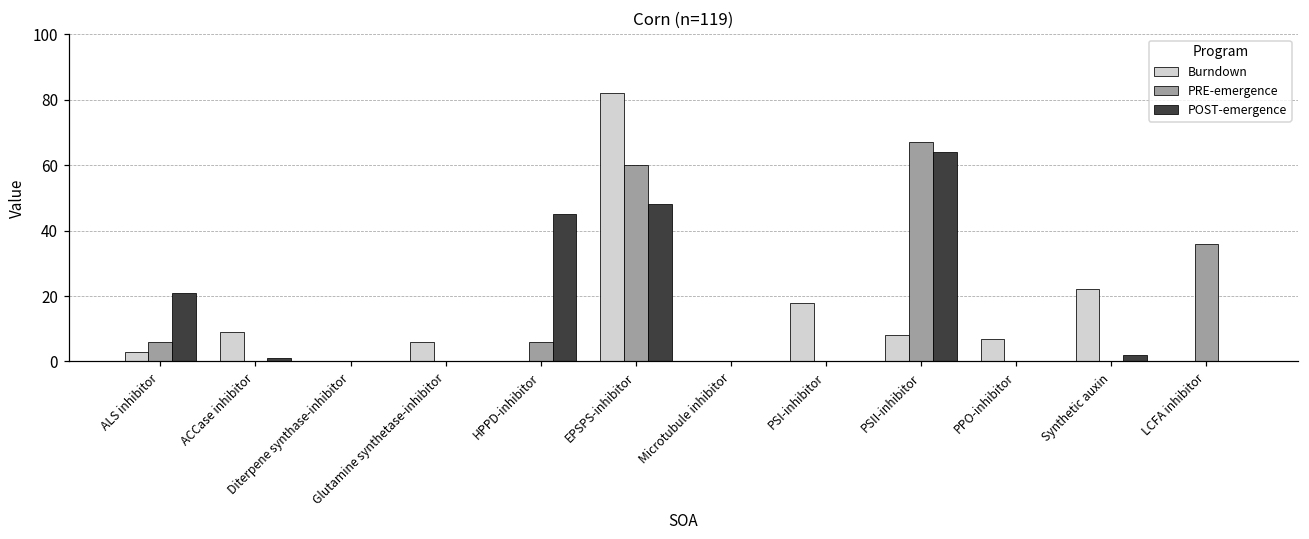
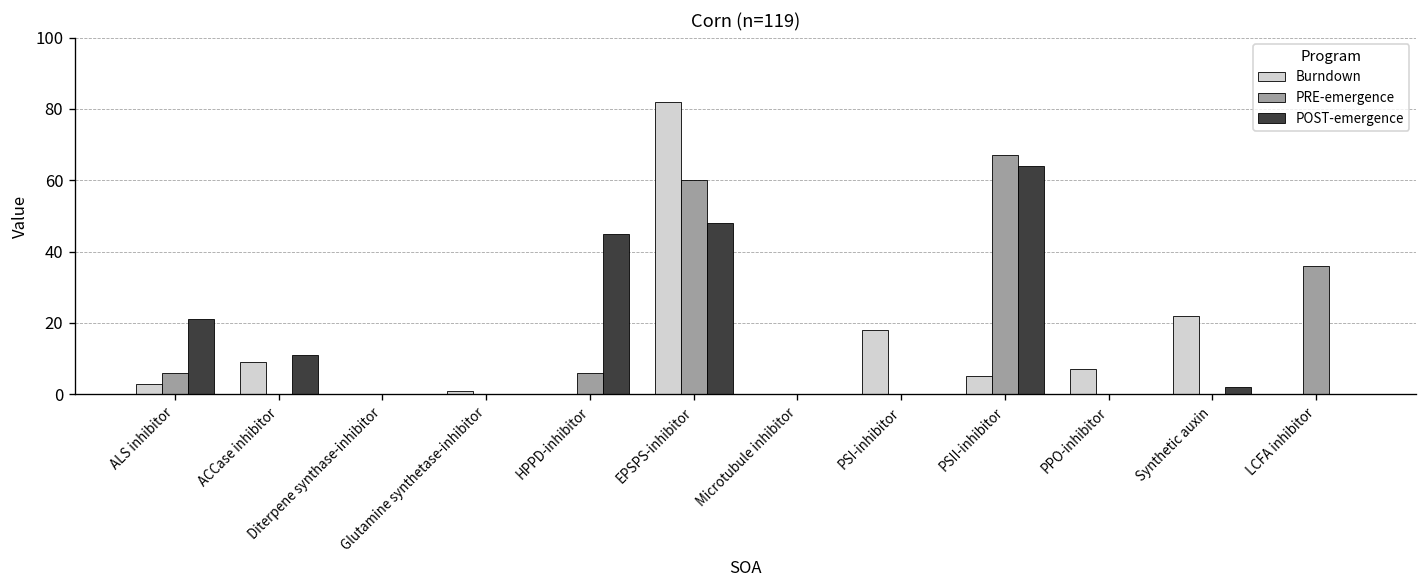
POST-emergence, ACCase inhibitor: 1 -> 11
Burndown, Glutamine synthetase-inhibitor: 6 -> 1
Burndown, PSII-inhibitor: 8 -> 5
